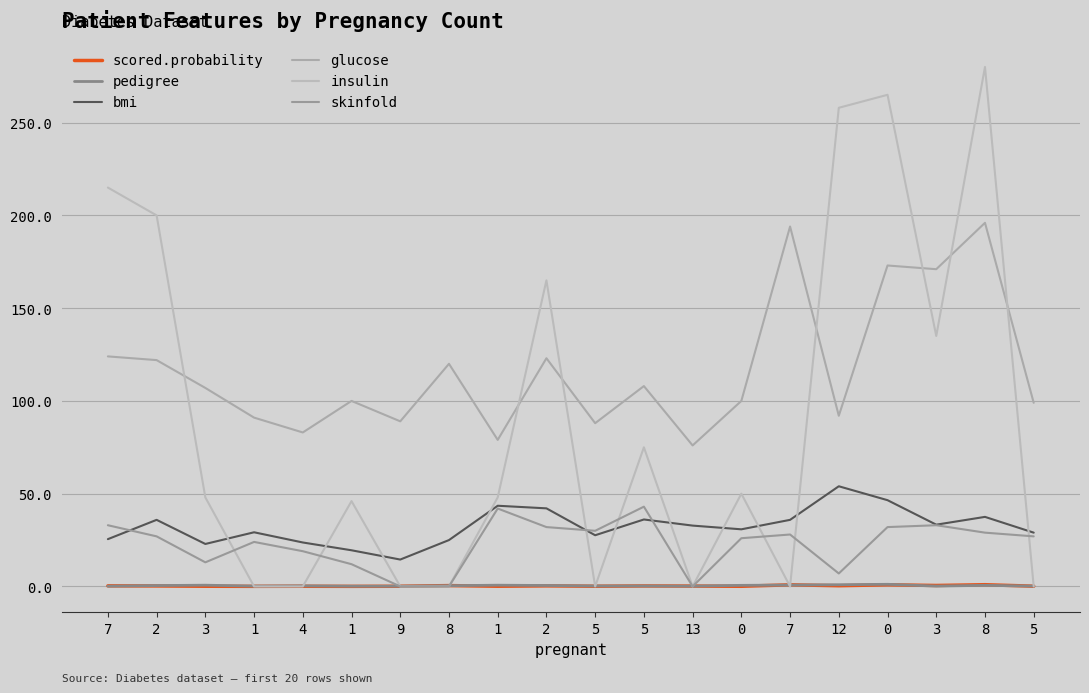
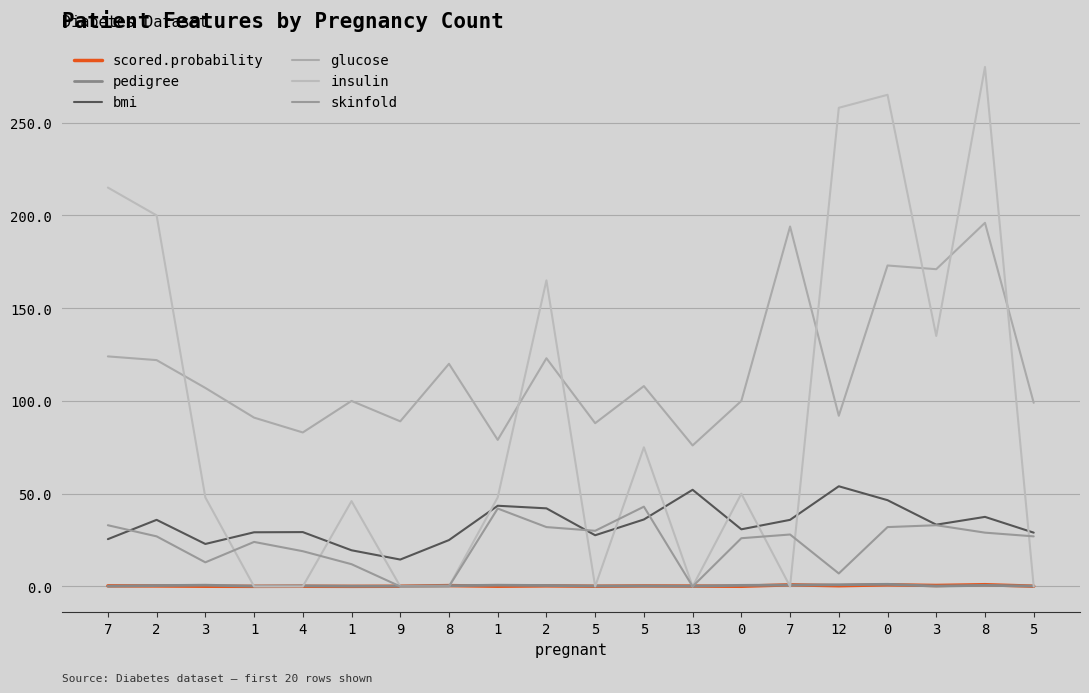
bmi, 4: 24 -> 29
bmi, 13: 33 -> 52
